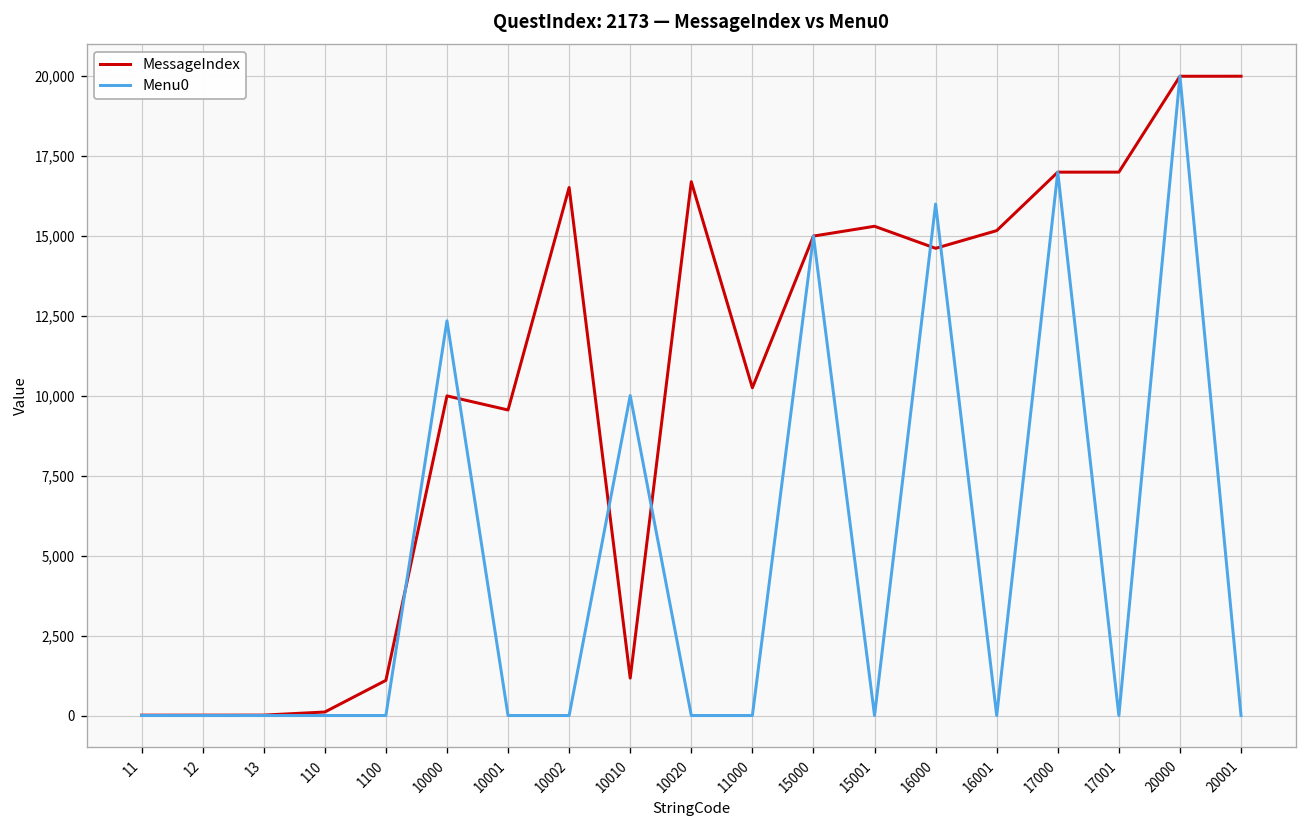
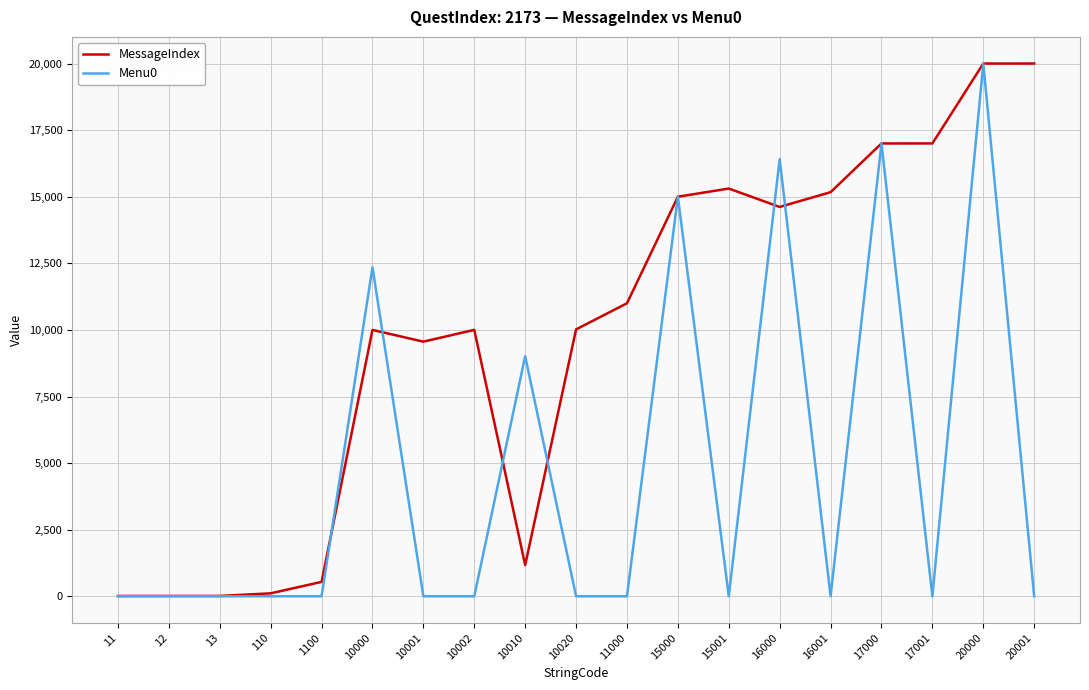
MessageIndex, 1100: 1,100 -> 500
MessageIndex, 10002: 16,500 -> 10,000
Menu0, 10010: 10,000 -> 9,000
MessageIndex, 10020: 16,700 -> 10,000
MessageIndex, 11000: 10,300 -> 11,000
Menu0, 16000: 16,000 -> 16,400
